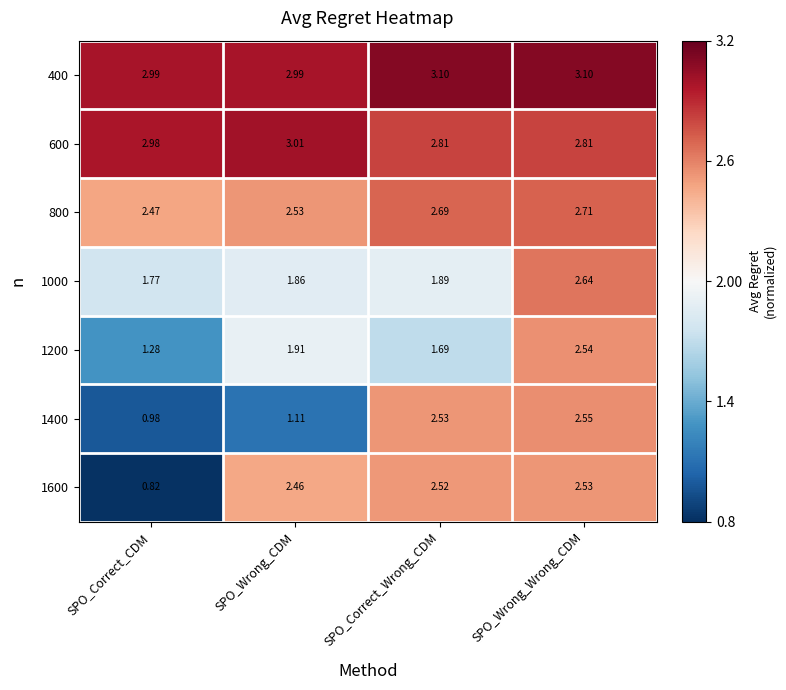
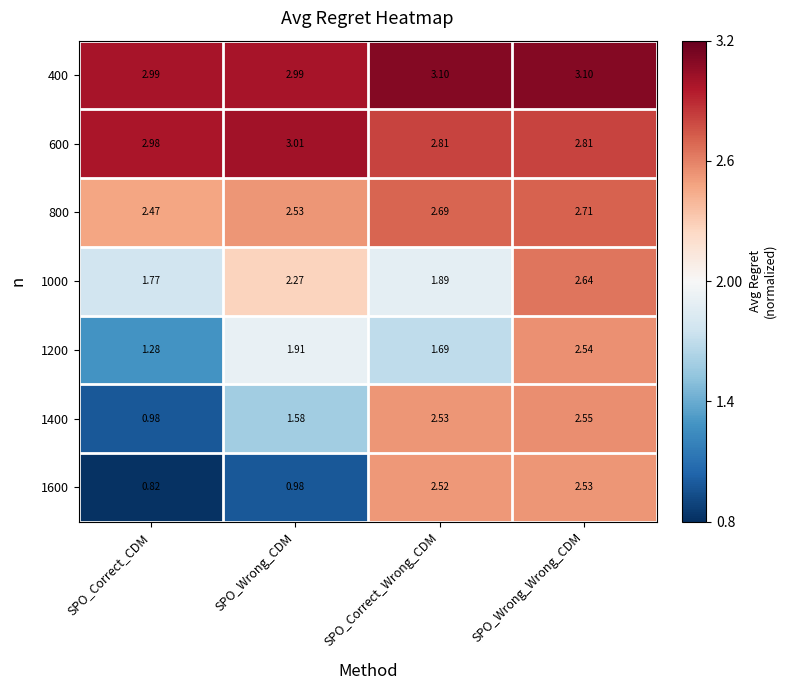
1000, SPO_Wrong_CDM: 1.86 -> 2.27
1400, SPO_Wrong_CDM: 1.11 -> 1.58
1600, SPO_Wrong_CDM: 2.46 -> 0.98
